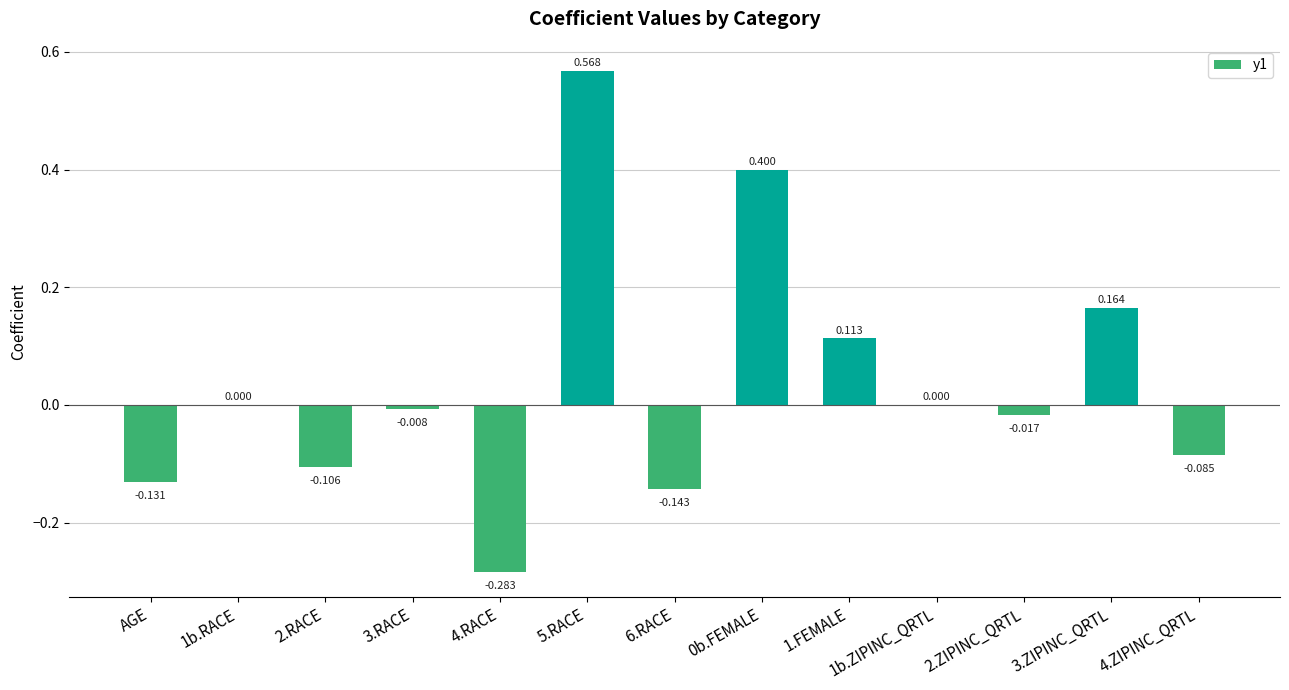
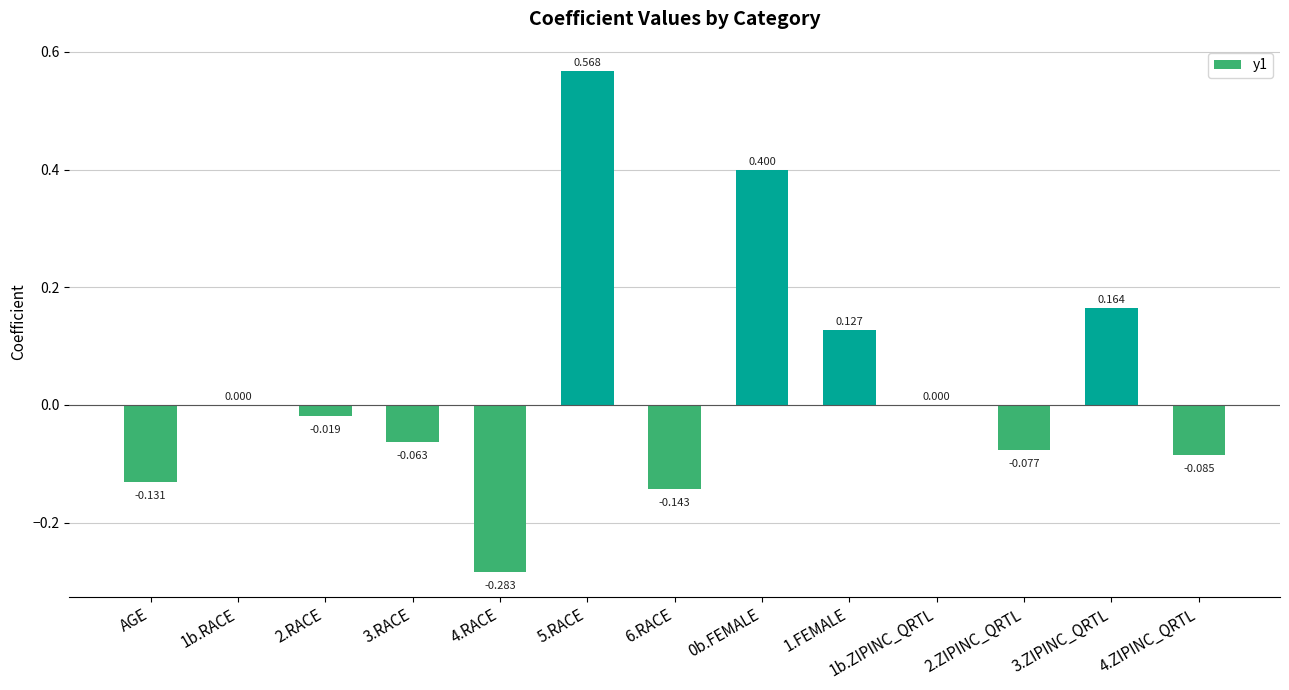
2.RACE: -0.106 -> -0.019
3.RACE: -0.008 -> -0.063
1.FEMALE: 0.113 -> 0.127
2.ZIPINC_QRTL: -0.017 -> -0.077
